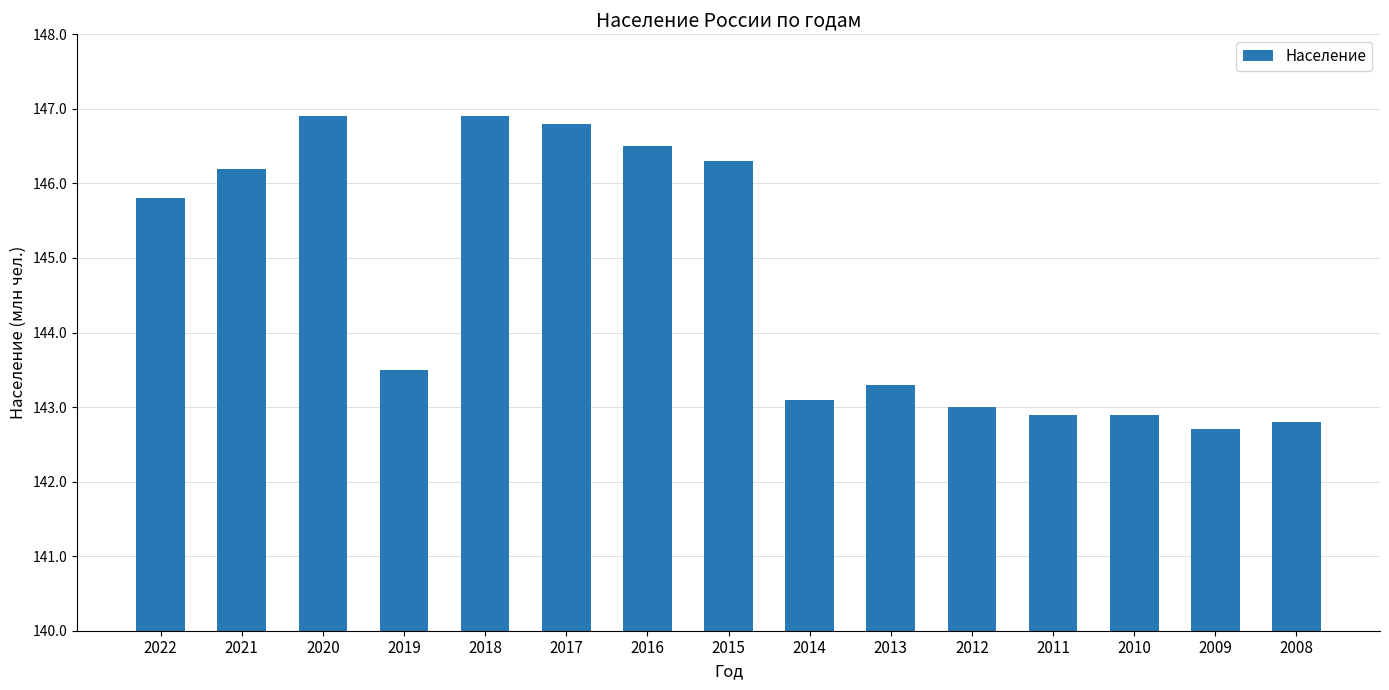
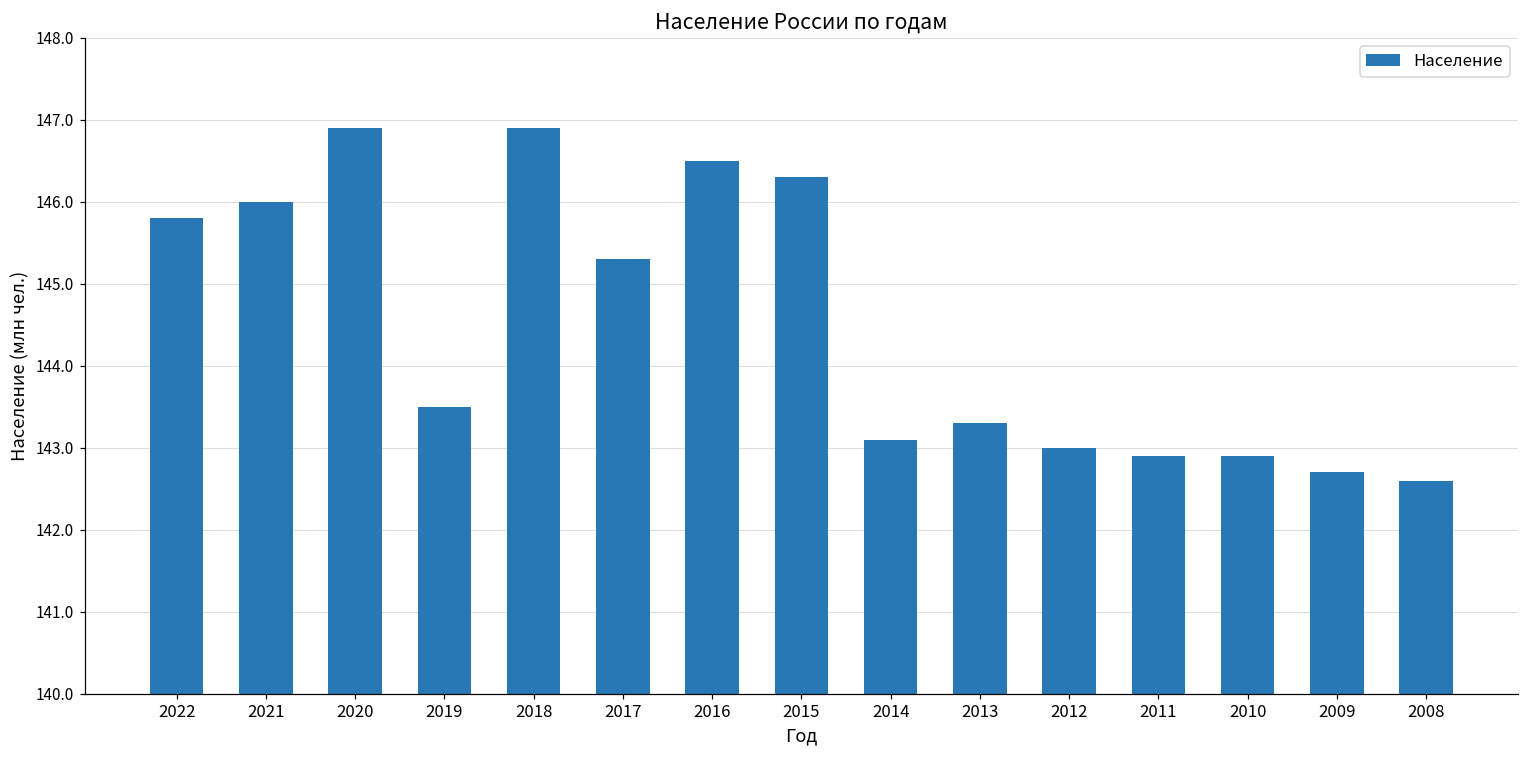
2021: 146.2 -> 146.0
2017: 146.8 -> 145.3
2008: 142.8 -> 142.6
